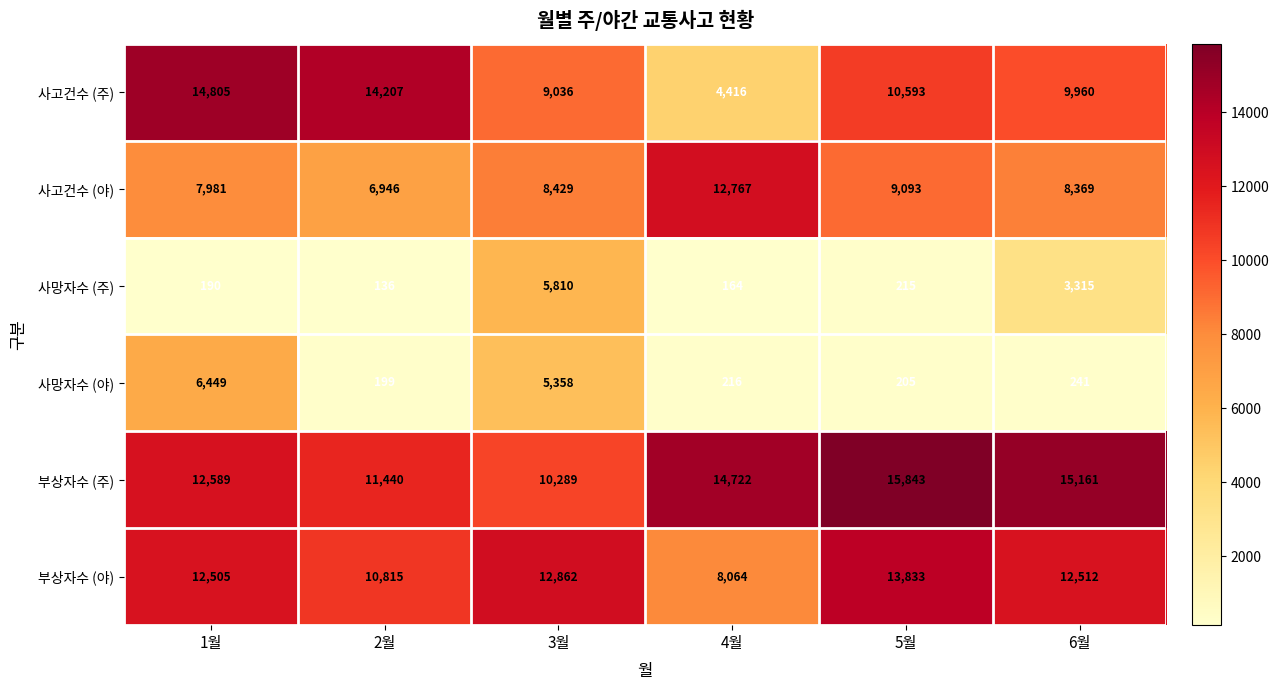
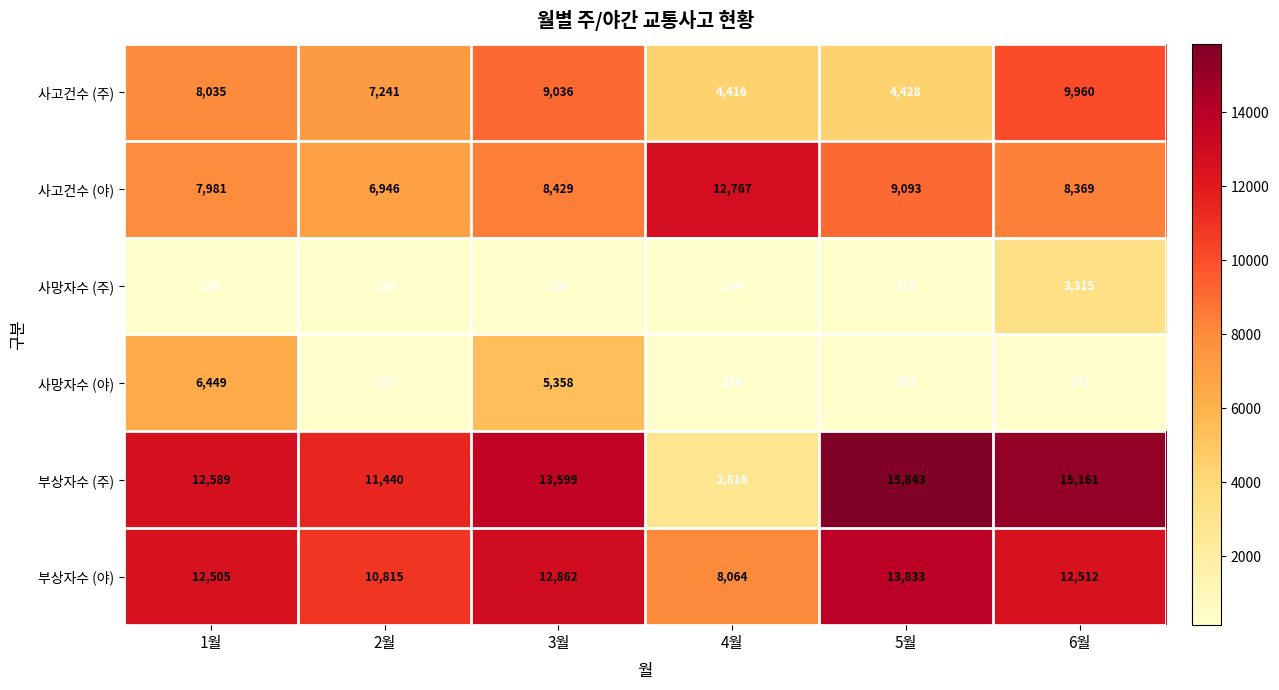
사고건수 (주), 1월: 14,805 -> 8,035
사고건수 (주), 2월: 14,207 -> 7,241
사고건수 (주), 5월: 10,593 -> 4,428
사망자수 (주), 3월: 5,810 -> 198
부상자수 (주), 3월: 10,289 -> 13,599
부상자수 (주), 4월: 14,722 -> 2,816
